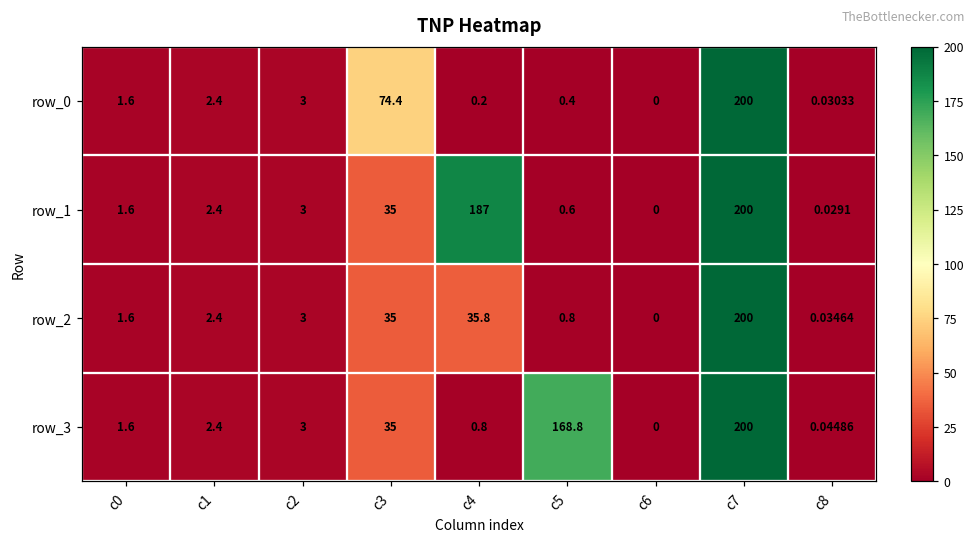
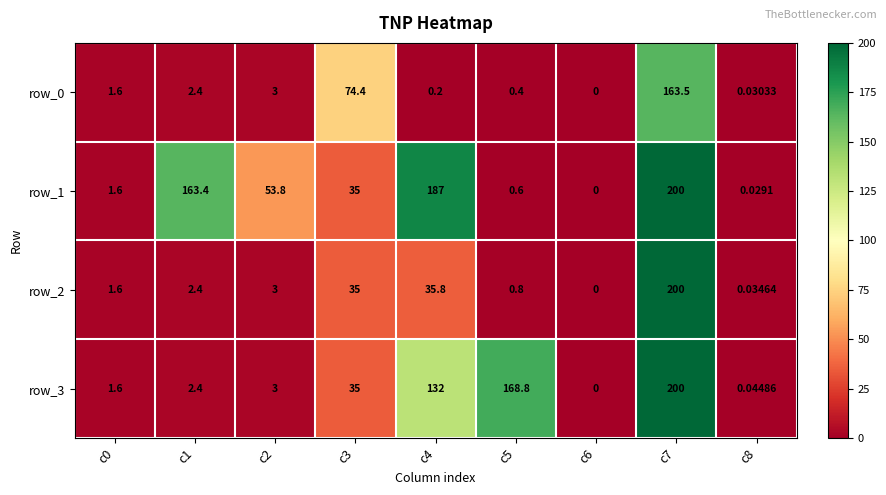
row_0, c7: 200 -> 163.5
row_1, c1: 2.4 -> 163.4
row_1, c2: 3 -> 53.8
row_3, c4: 0.8 -> 132
